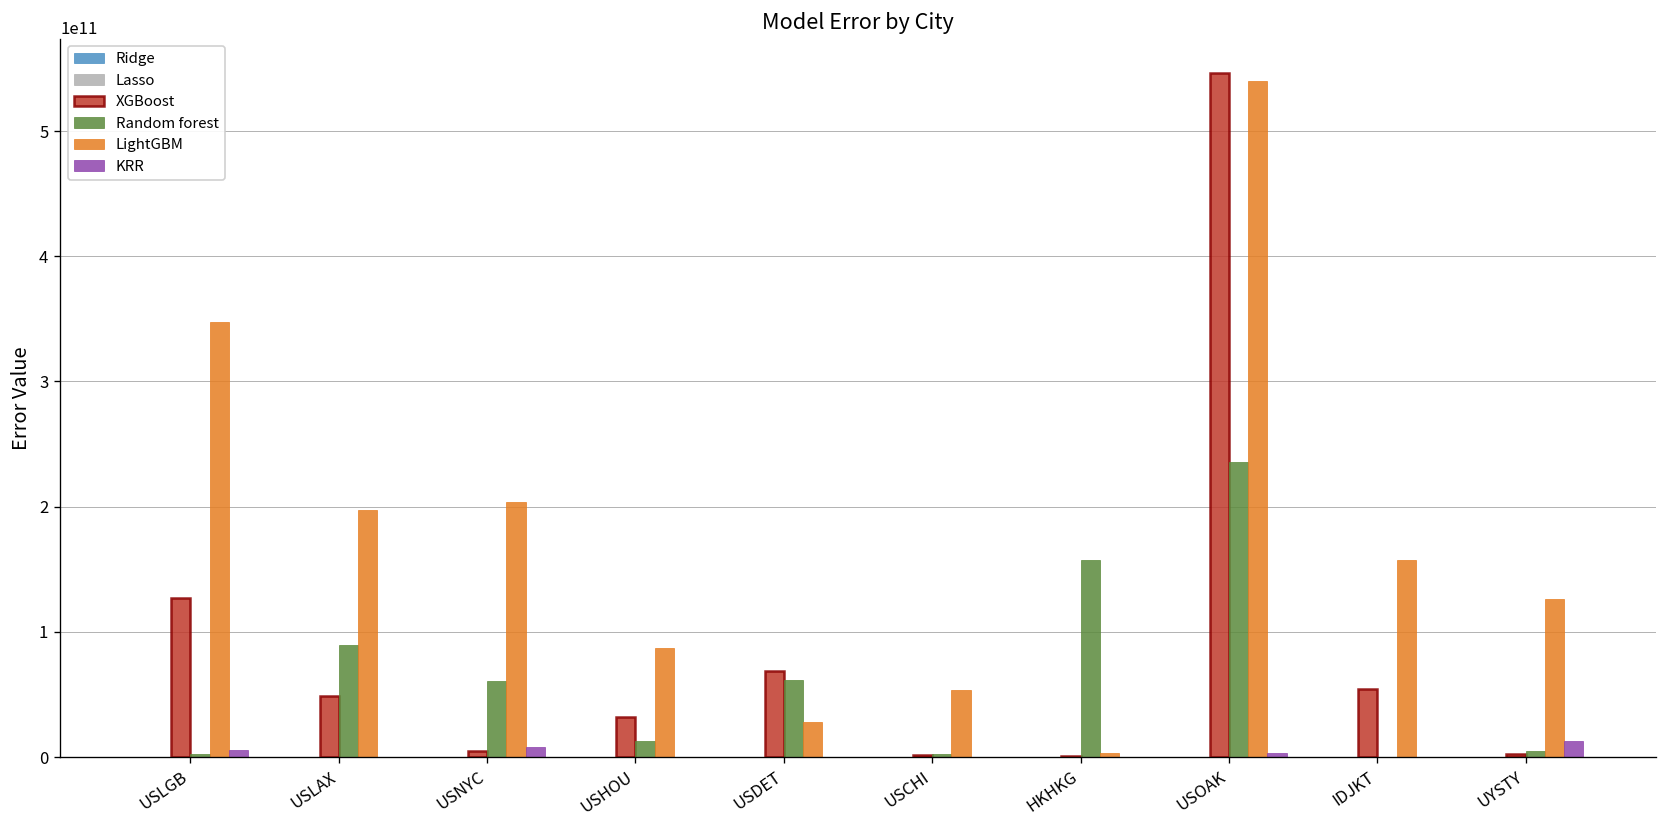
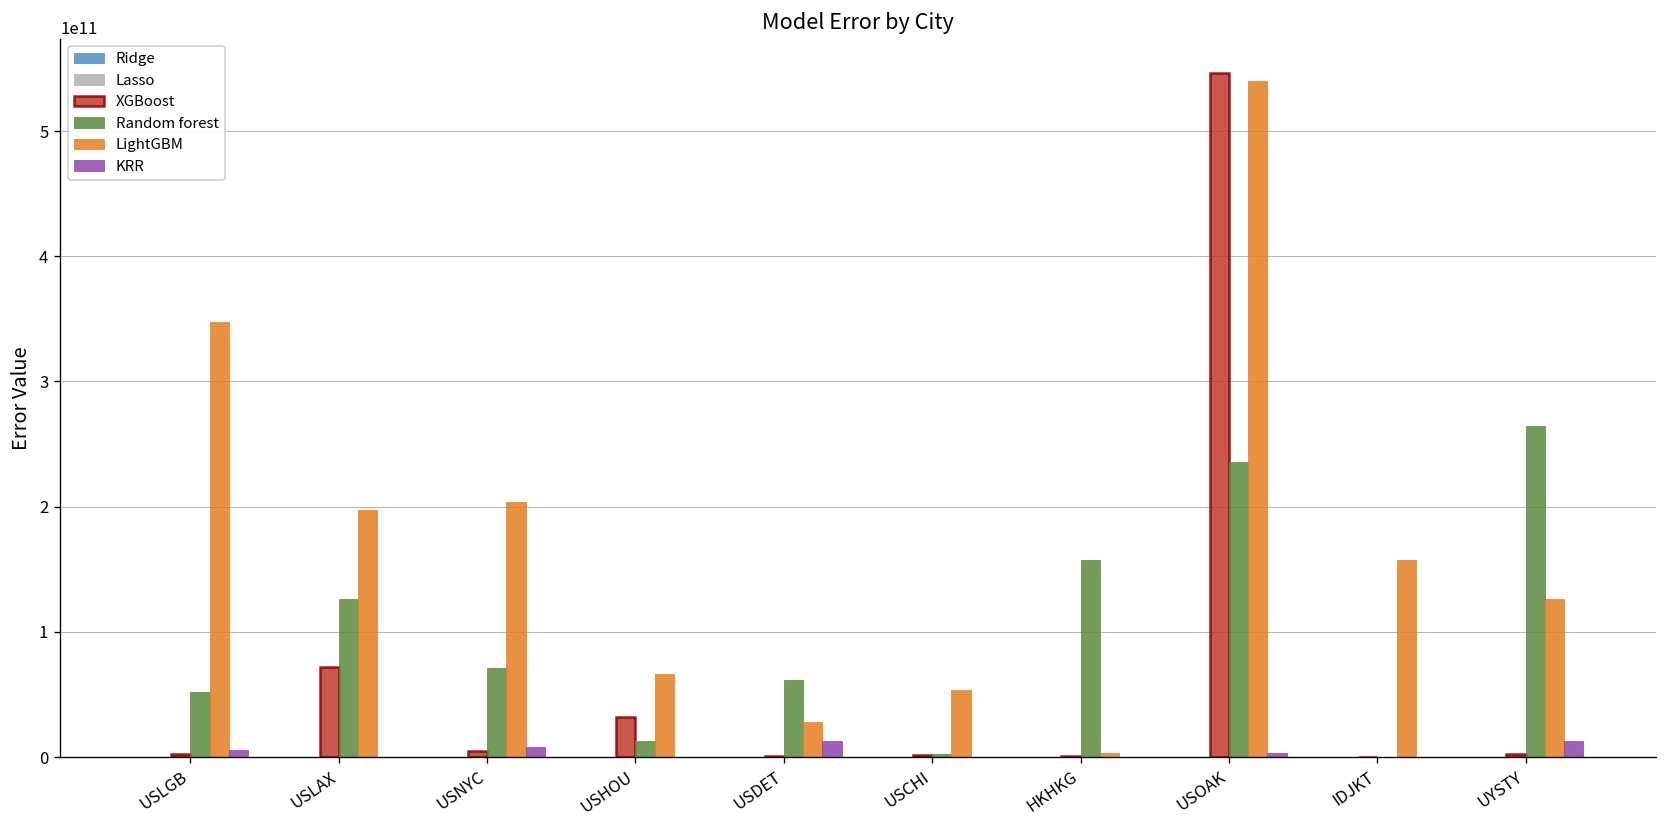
XGBoost, USLGB: 127000000000 -> 2000000000
Random forest, USLGB: 2000000000 -> 52000000000
XGBoost, USLAX: 49000000000 -> 72000000000
Random forest, USLAX: 89000000000 -> 126000000000
Random forest, USNYC: 61000000000 -> 71000000000
LightGBM, USHOU: 87000000000 -> 67000000000
XGBoost, USDET: 69000000000 -> 1000000000
KRR, USDET: 0 -> 13000000000
XGBoost, IDJKT: 54000000000 -> 0
Random forest, UYSTY: 5000000000 -> 264000000000
